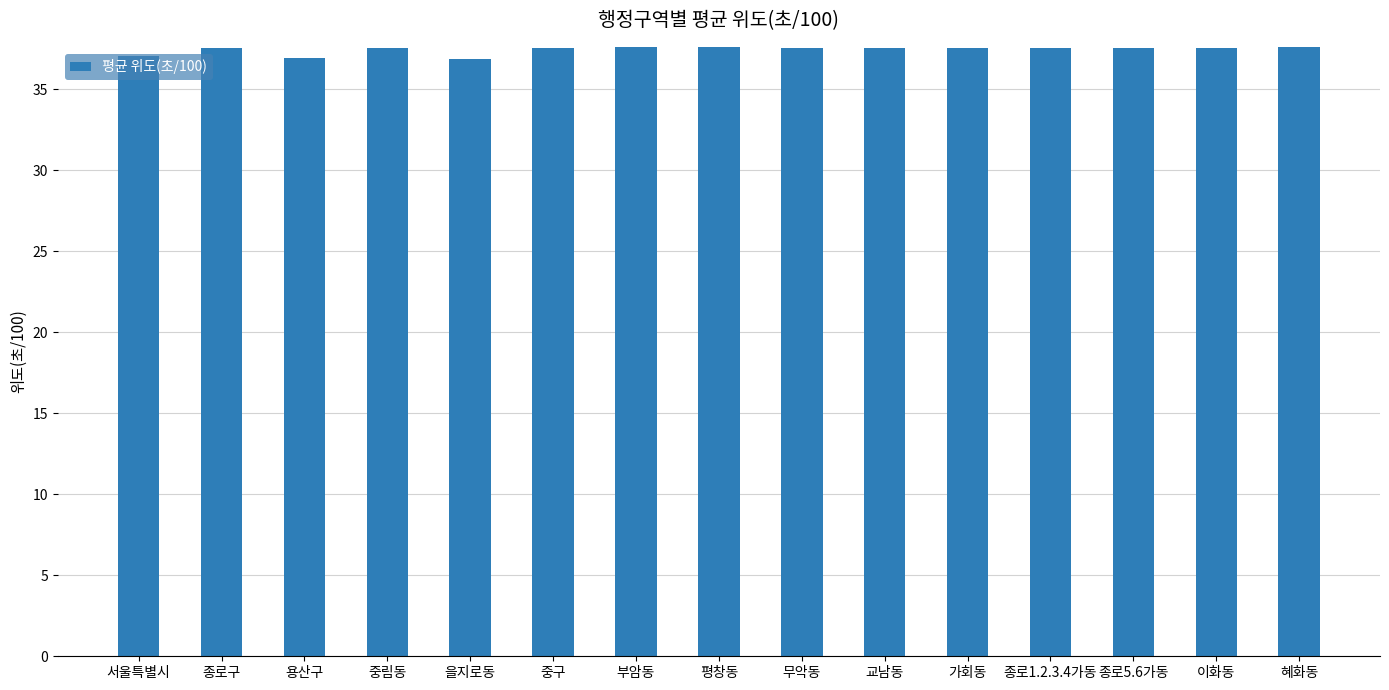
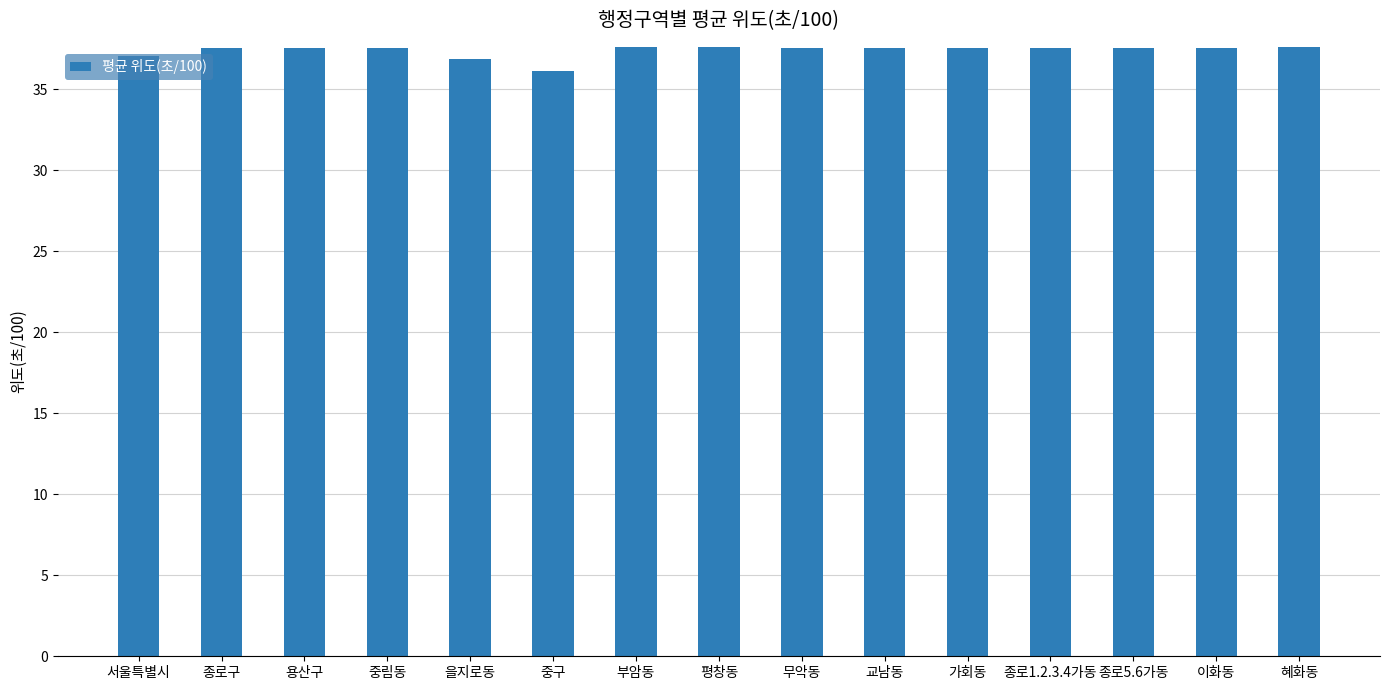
용산구: 37.0 -> 37.5
중구: 37.6 -> 36.1
